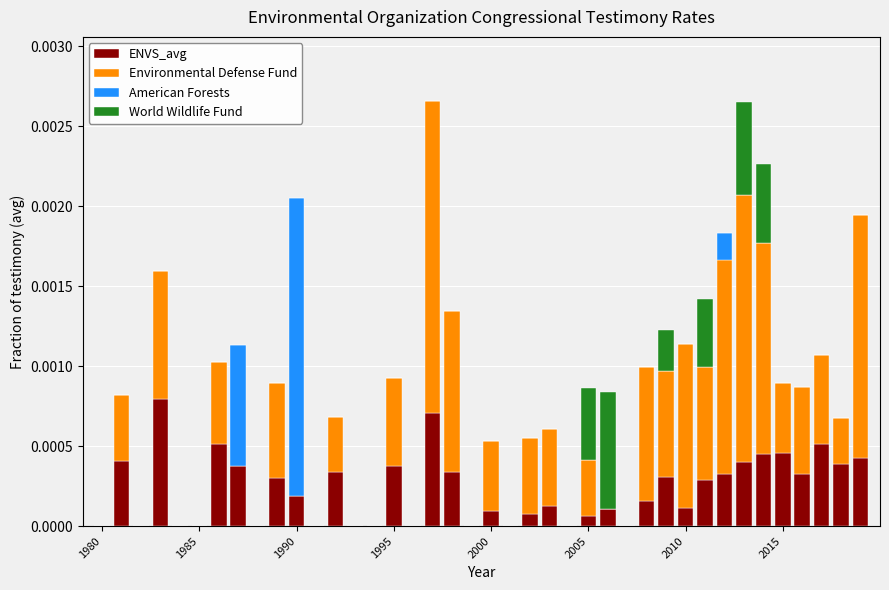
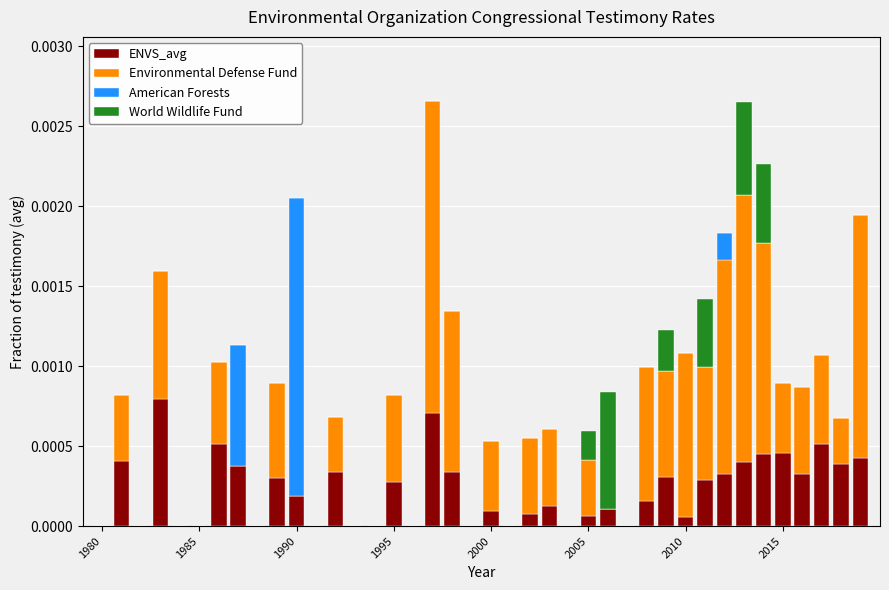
ENVS_avg, 1995: 0.00038 -> 0.00027
World Wildlife Fund, 2005: 0.00045 -> 0.00018
ENVS_avg, 2010: 0.00011 -> 0.00005
